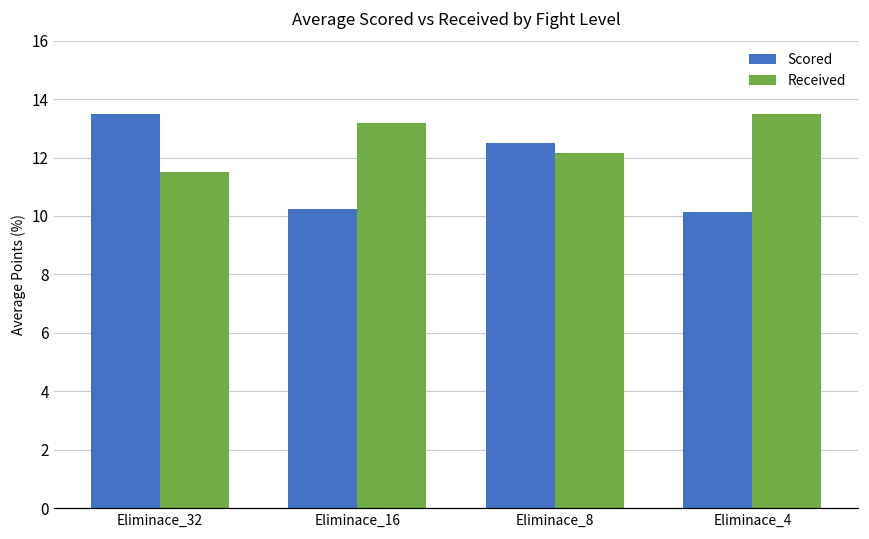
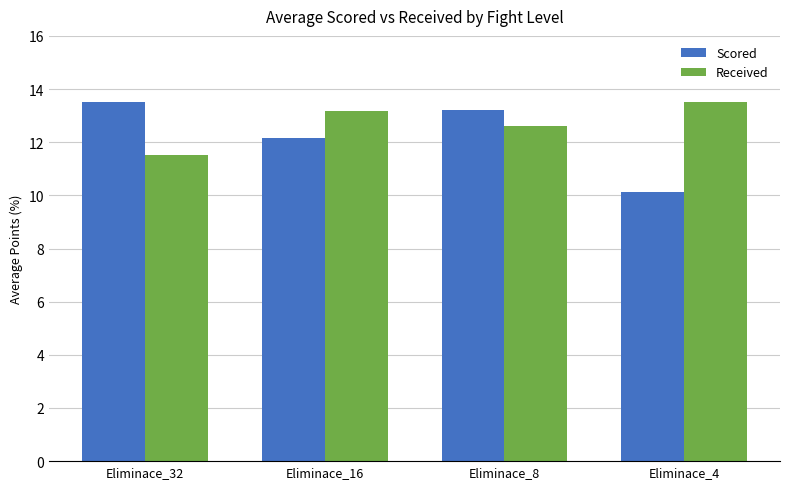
Scored, Eliminace_16: 10.2 -> 12.2
Scored, Eliminace_8: 12.5 -> 13.2
Received, Eliminace_8: 12.2 -> 12.6
